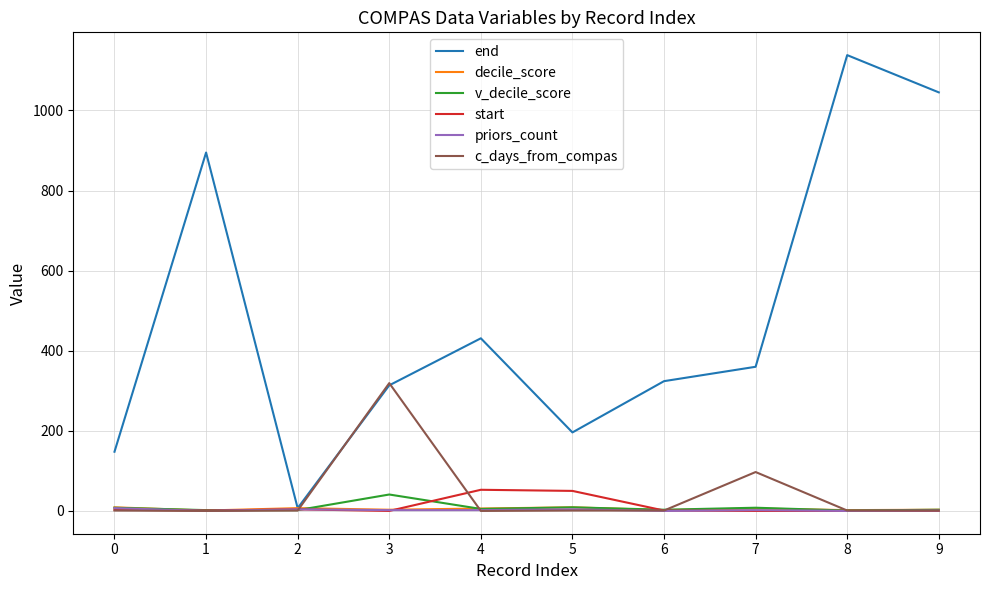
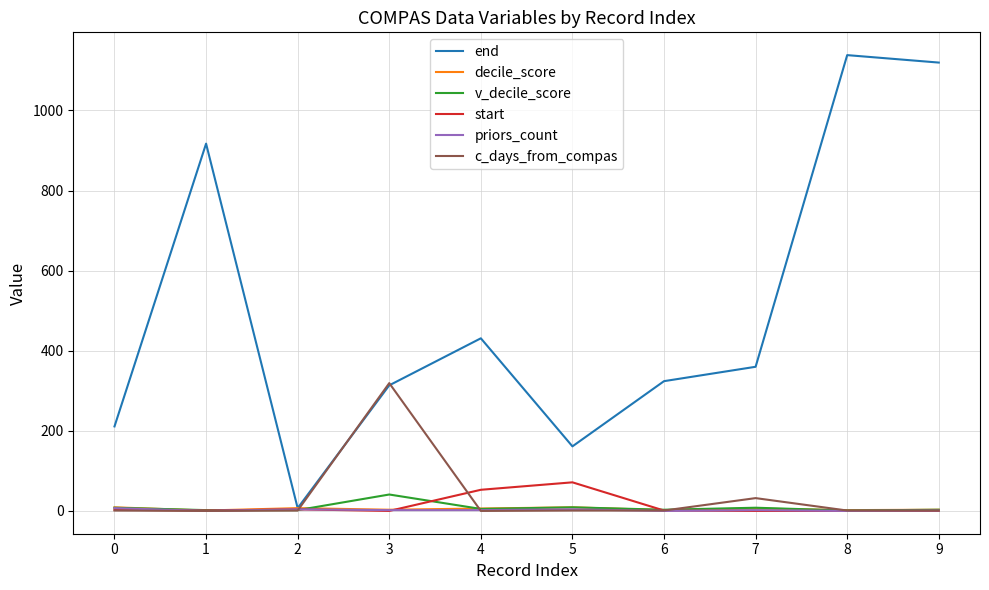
end, 0: 150 -> 210
end, 1: 890 -> 920
end, 5: 200 -> 160
start, 5: 50 -> 70
c_days_from_compas, 7: 100 -> 30
end, 9: 1050 -> 1120
